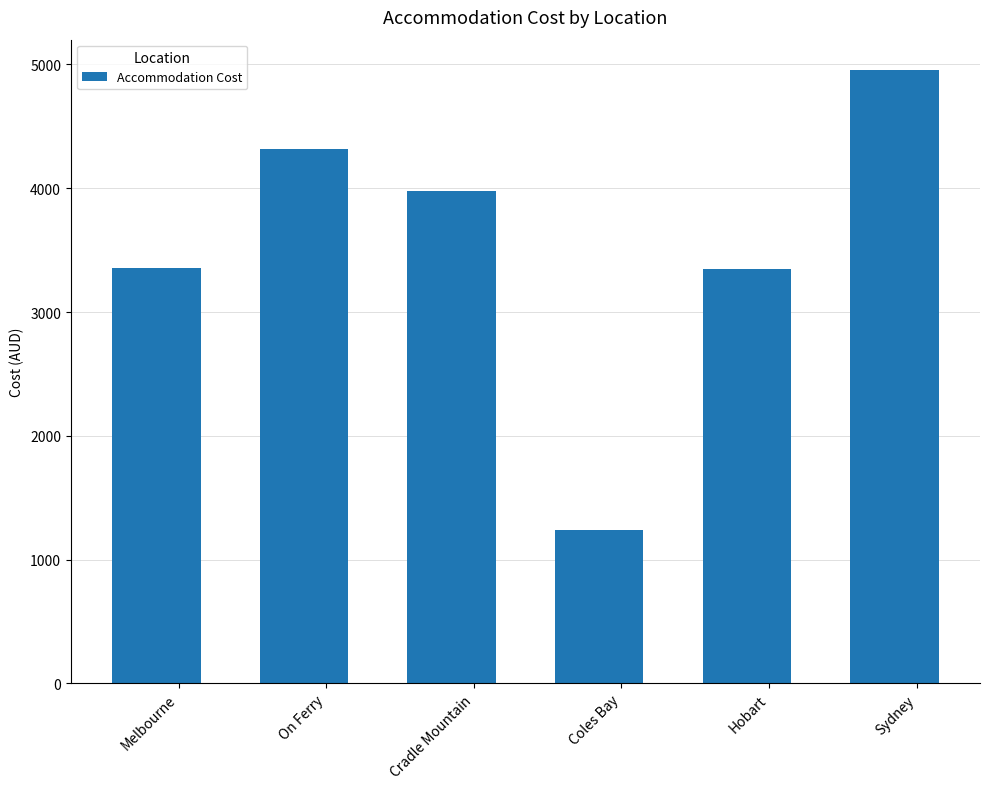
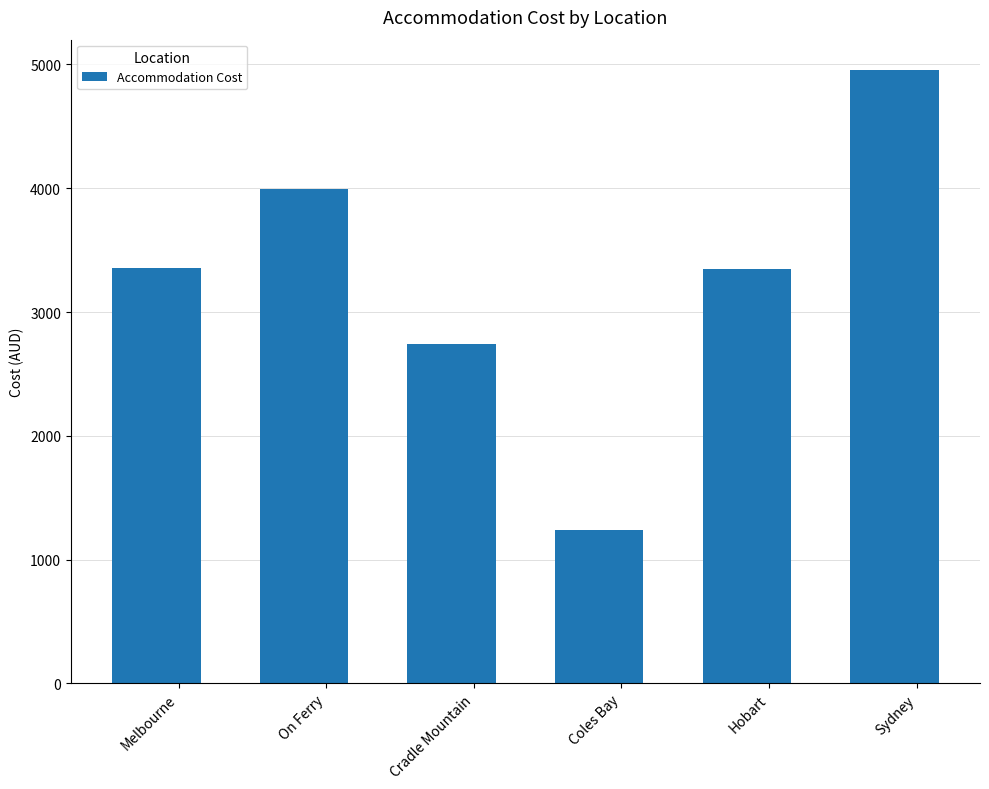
On Ferry: 4310 -> 4000
Cradle Mountain: 3980 -> 2740
